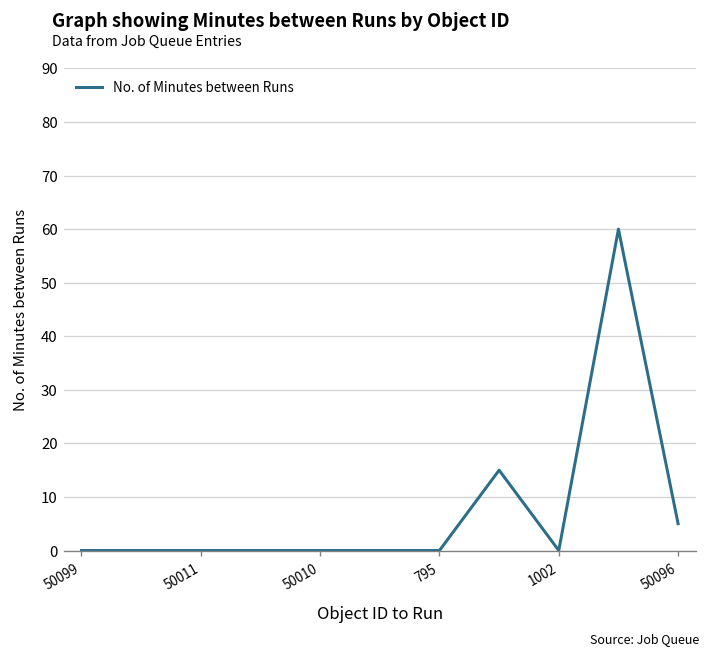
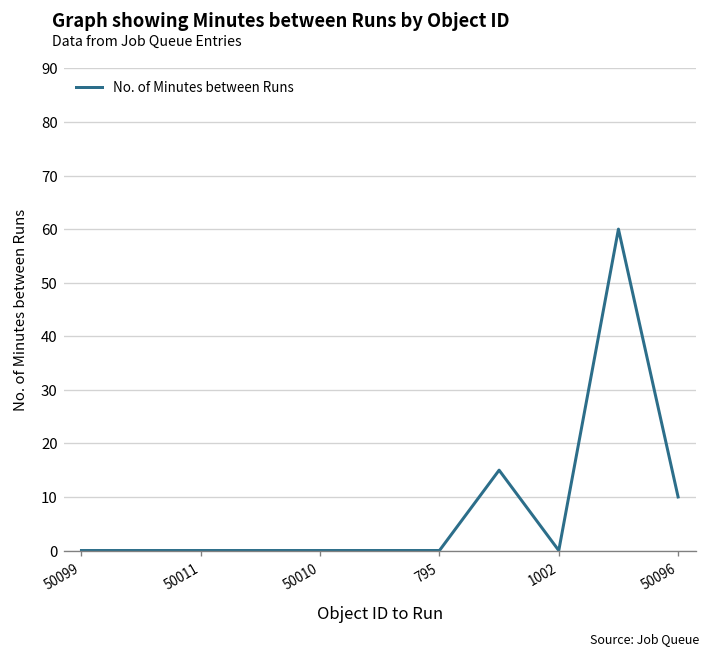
50096: 5 -> 10
